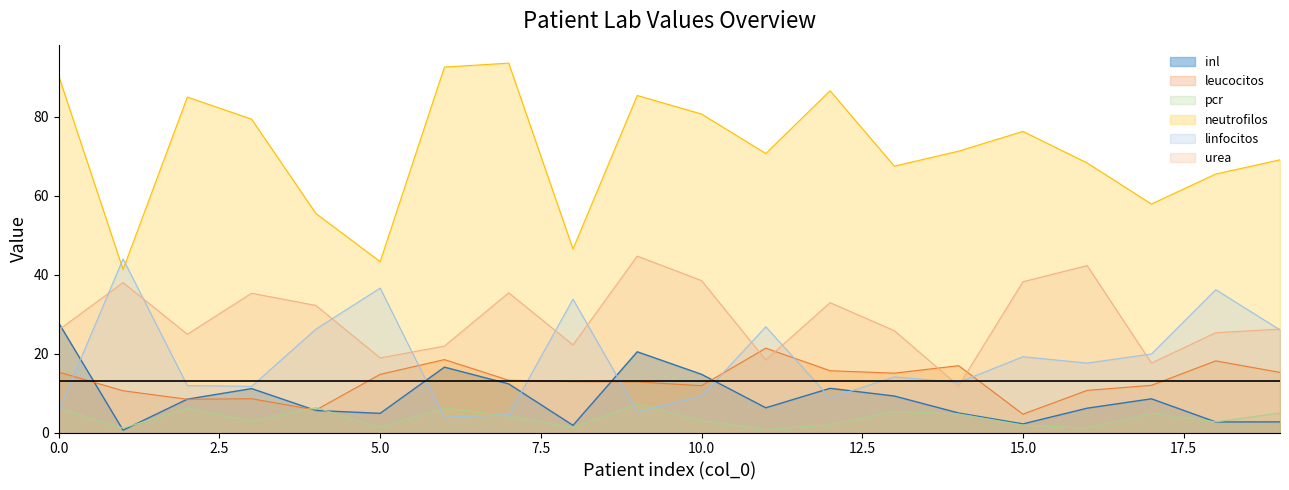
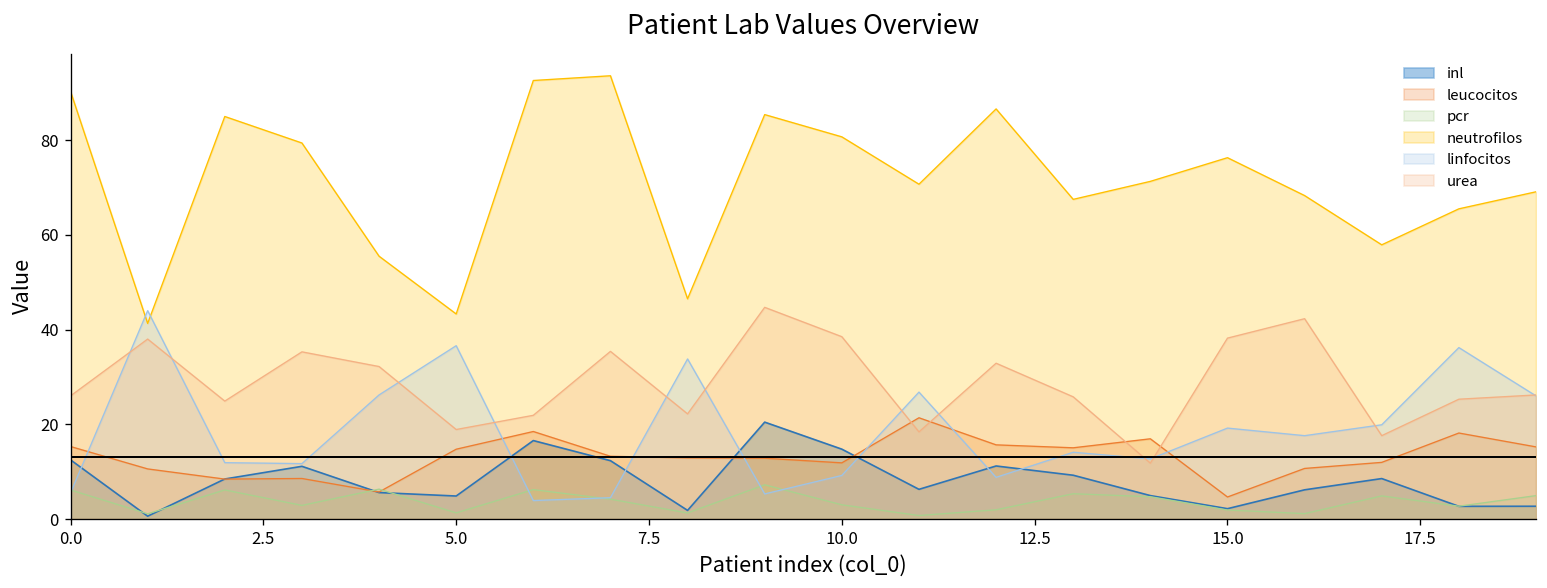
inl, 0.0: 28 -> 12
